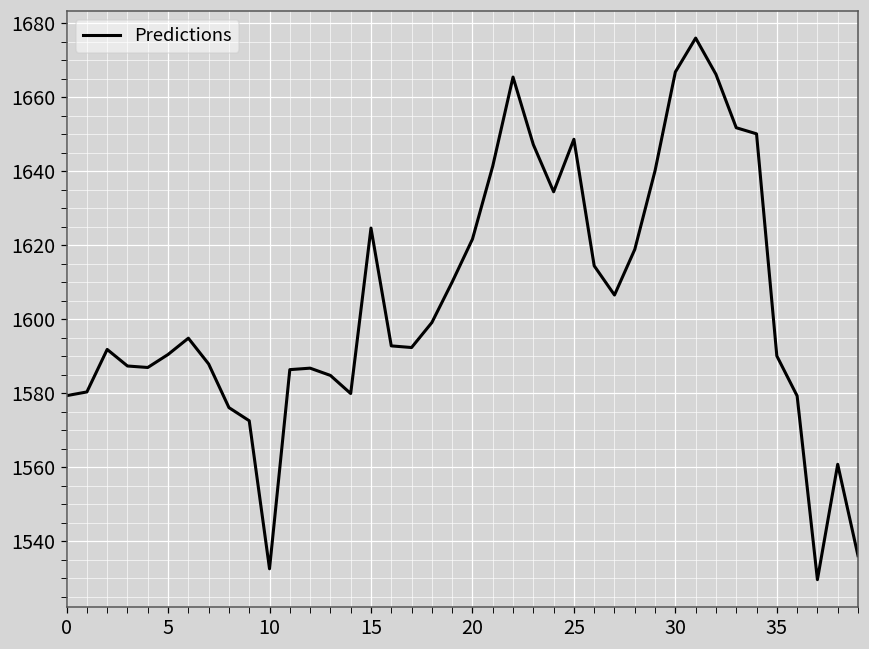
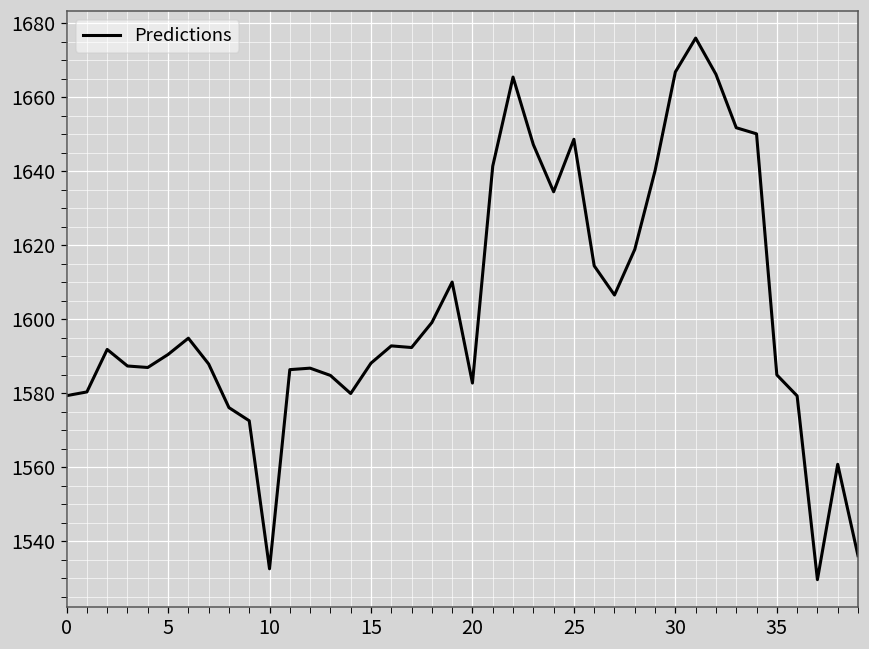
15: 1625 -> 1588
20: 1622 -> 1583
35: 1590 -> 1585
